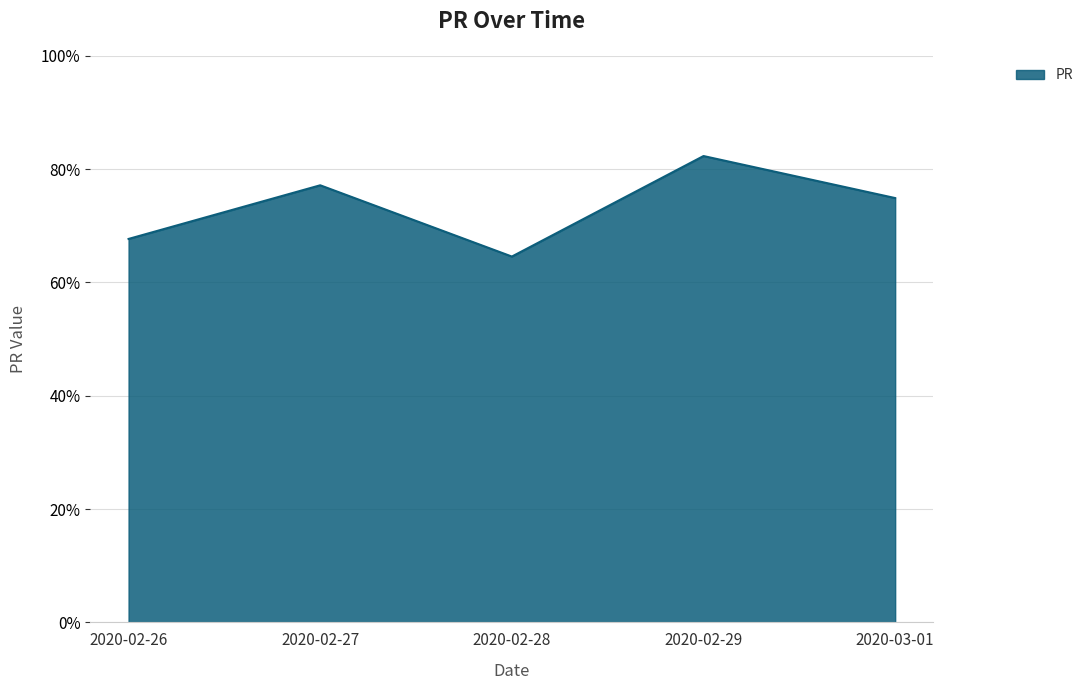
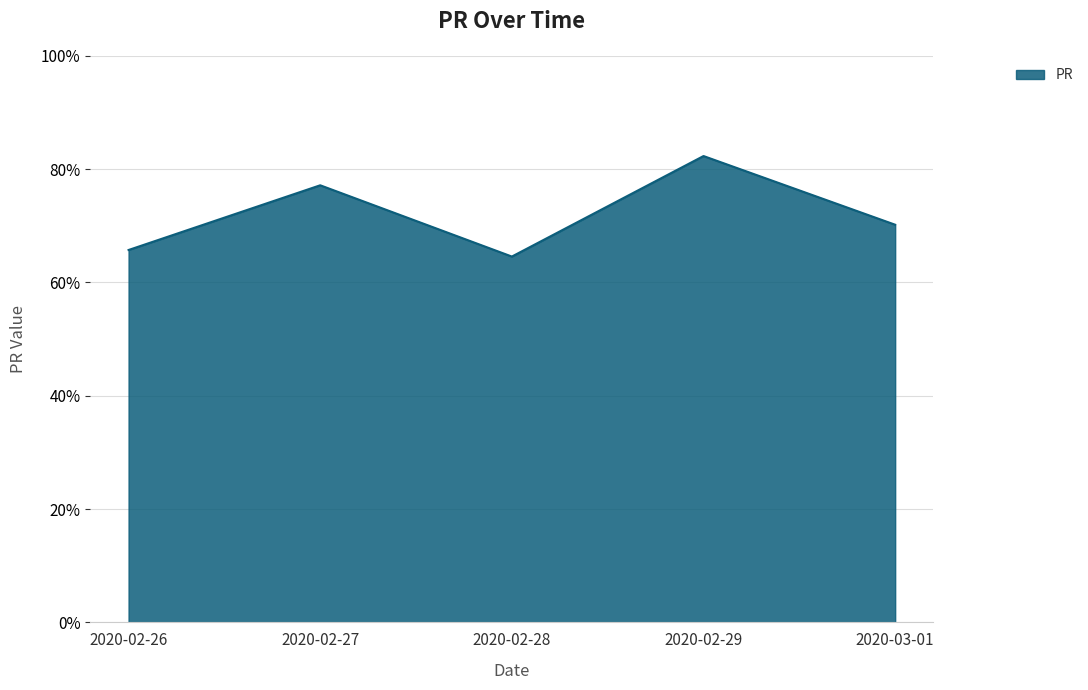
2020-02-26: 68% -> 66%
2020-03-01: 75% -> 70%
